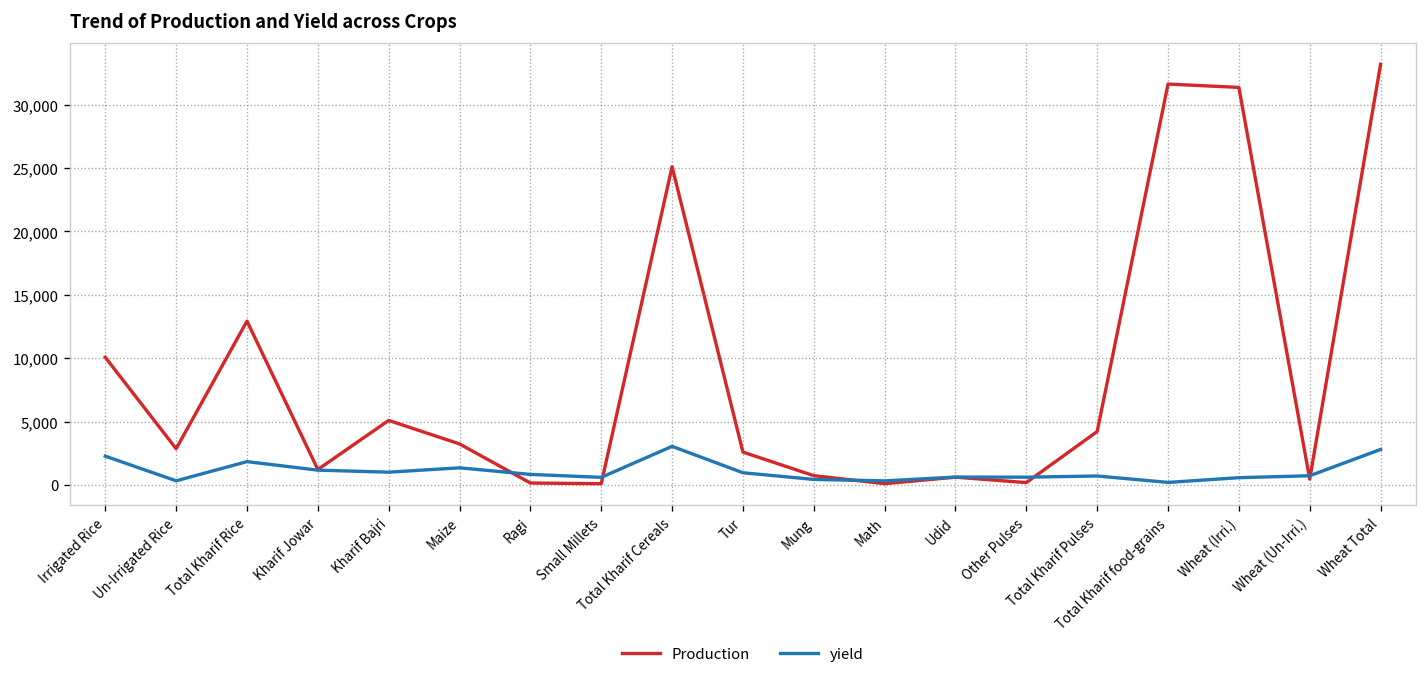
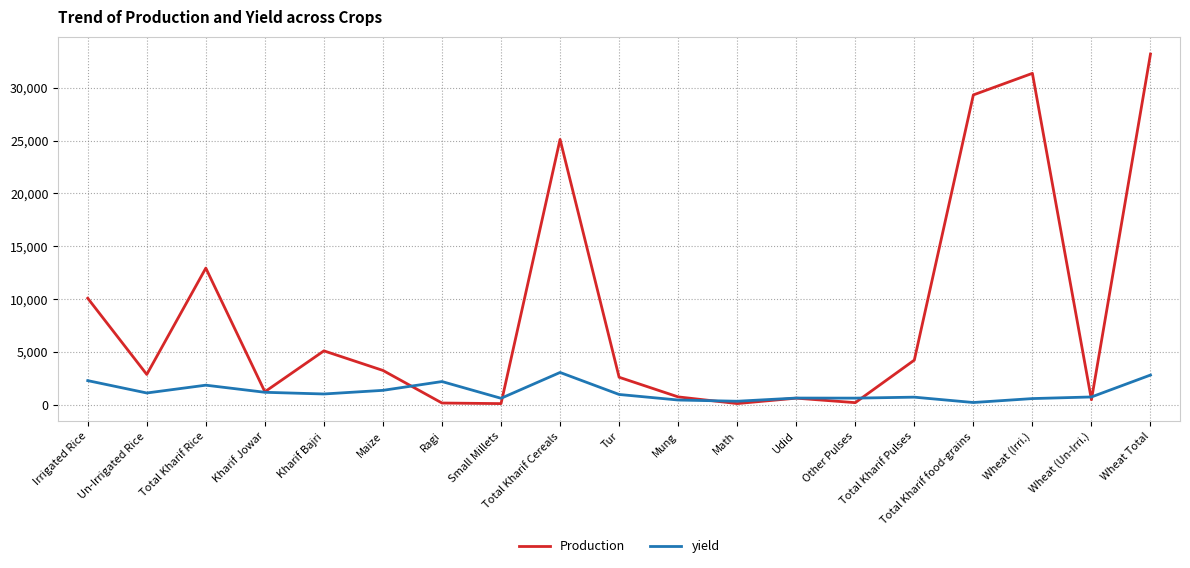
yield, Un-Irrigated Rice: 300 -> 1,100
yield, Ragi: 800 -> 2,200
Production, Total Kharif food-grains: 31,600 -> 29,300
